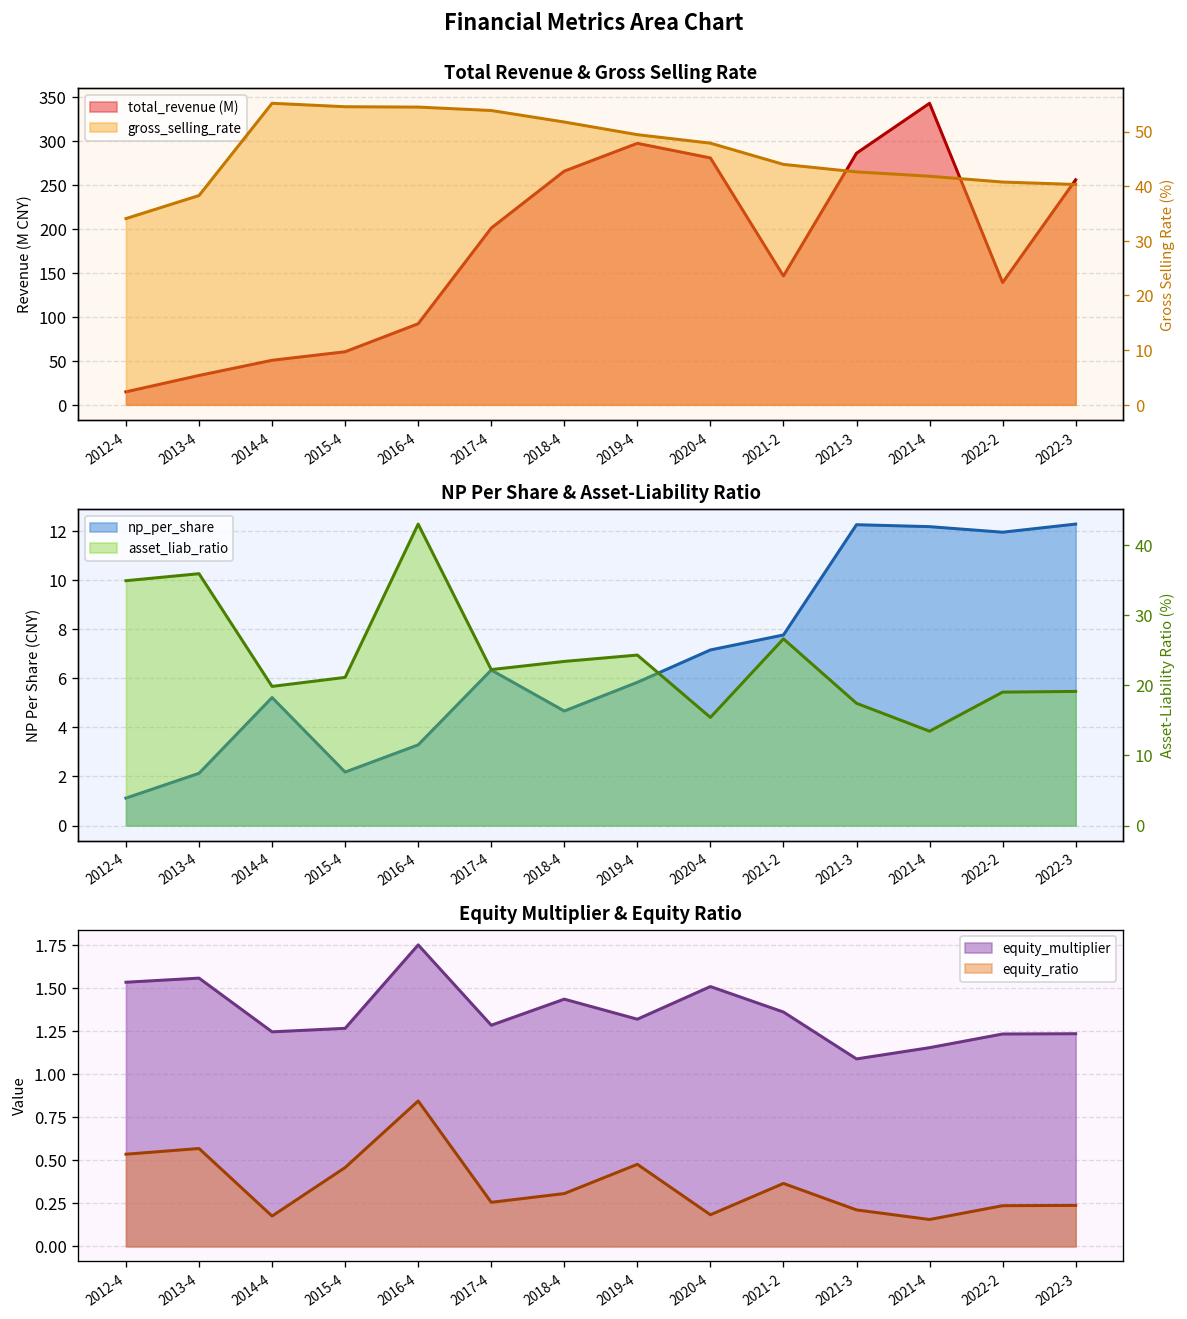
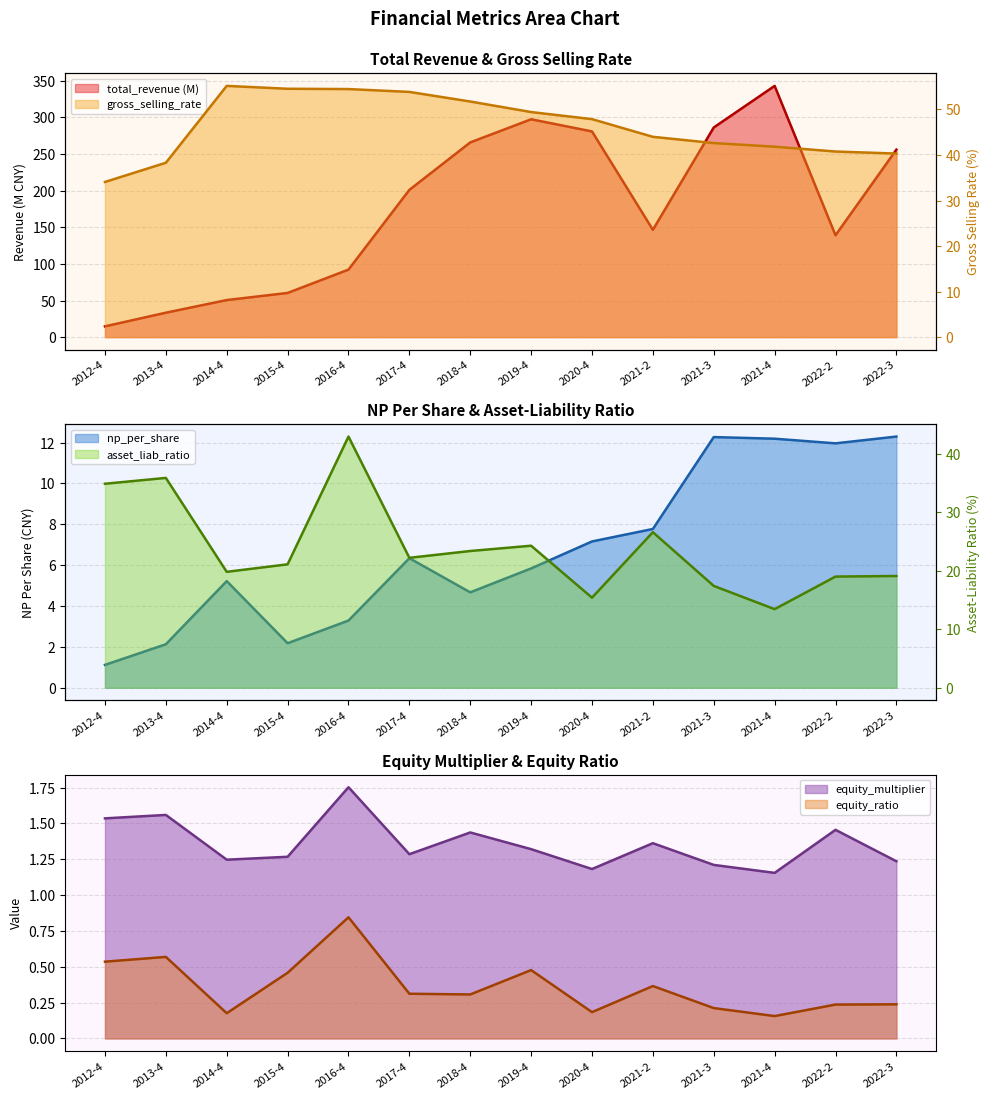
Equity Multiplier & Equity Ratio, equity_ratio, 2017-4: 0.26 -> 0.31
Equity Multiplier & Equity Ratio, equity_multiplier, 2020-4: 1.51 -> 1.18
Equity Multiplier & Equity Ratio, equity_multiplier, 2021-3: 1.09 -> 1.21
Equity Multiplier & Equity Ratio, equity_multiplier, 2022-2: 1.23 -> 1.46
